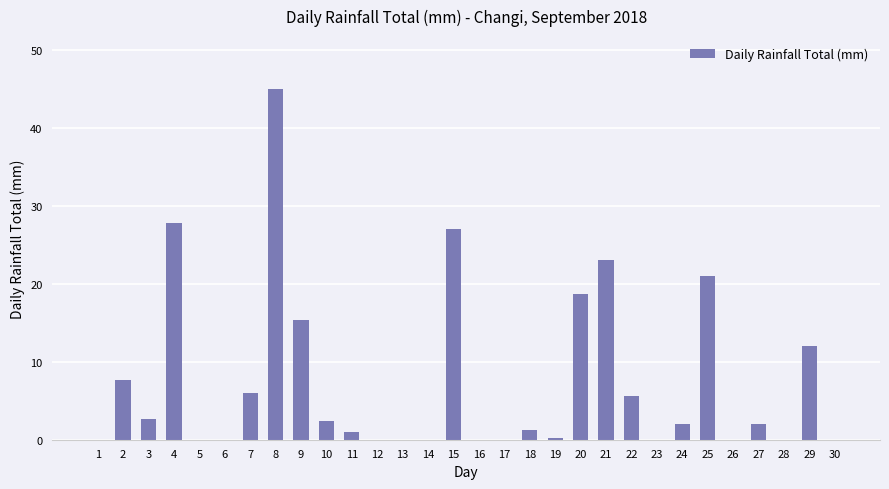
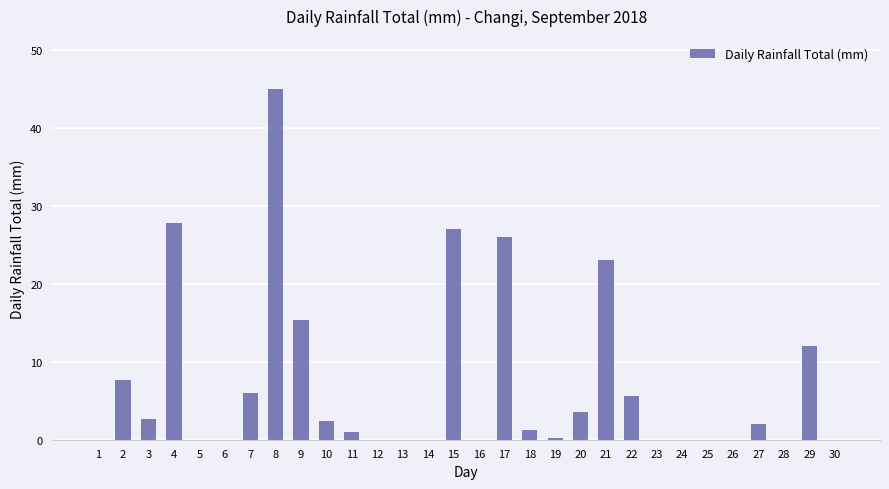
17: 0 -> 26
20: 19 -> 4
24: 2 -> 0
25: 21 -> 0
